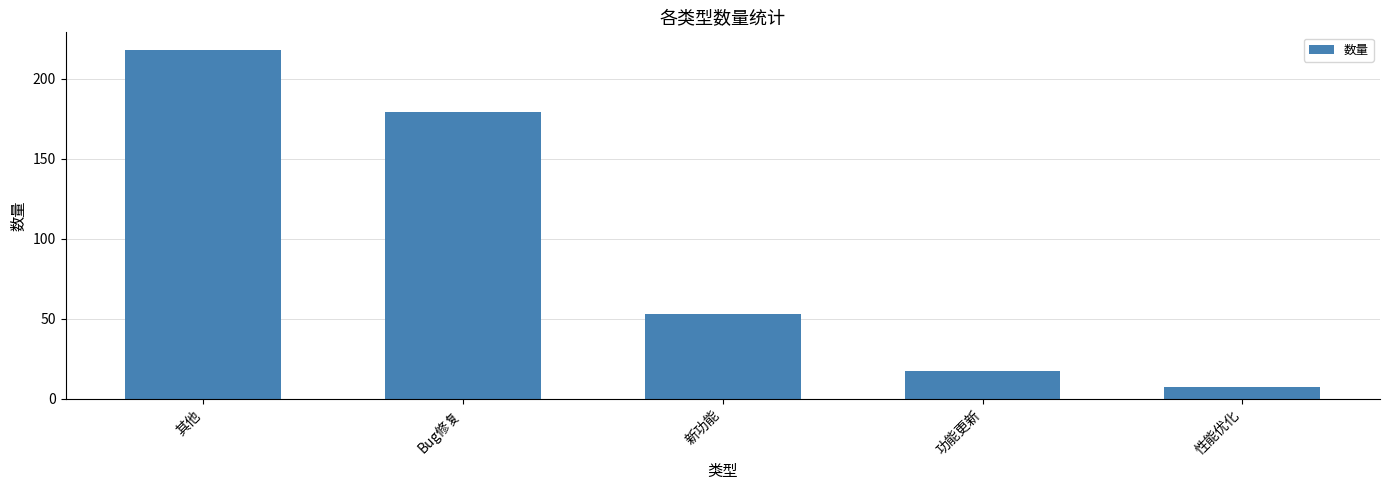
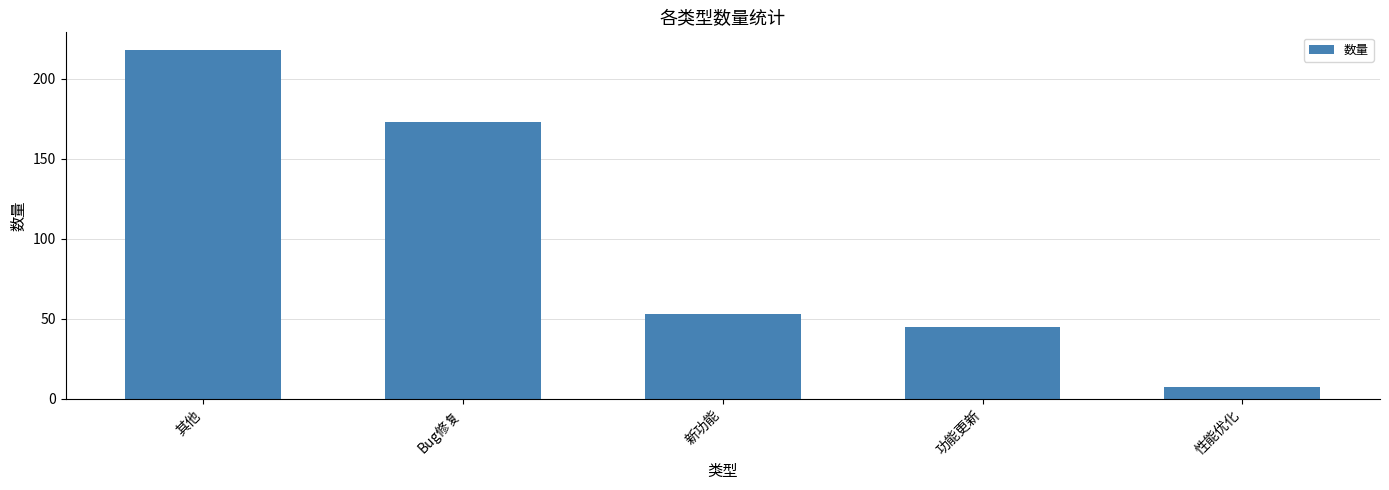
Bug修复: 179 -> 173
功能更新: 17 -> 45
